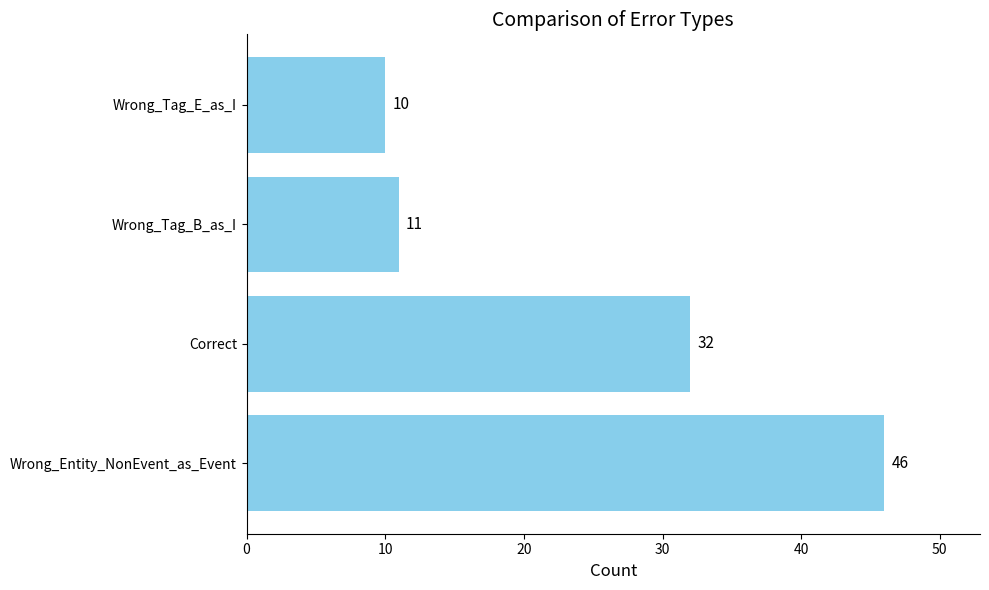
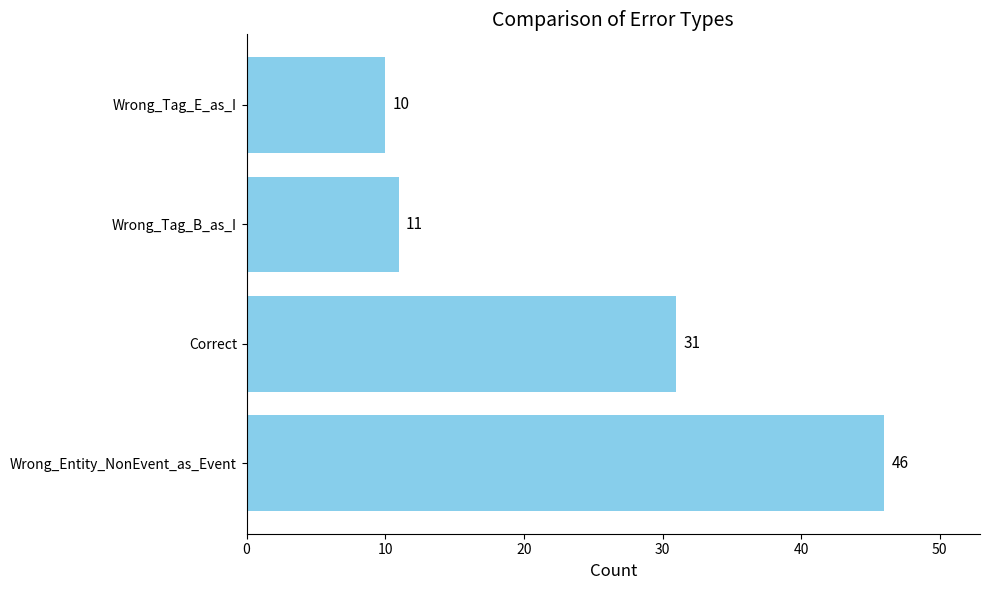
Correct: 32 -> 31
